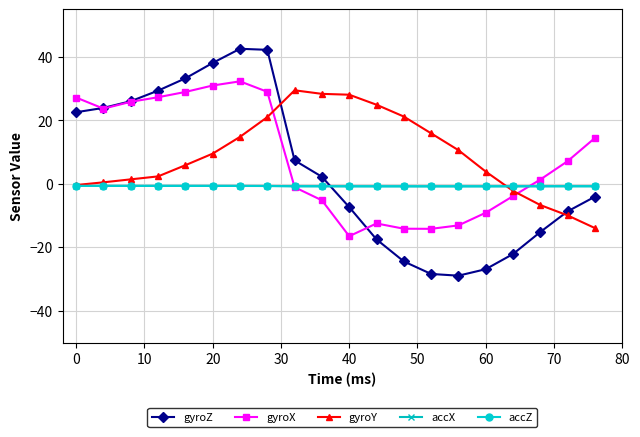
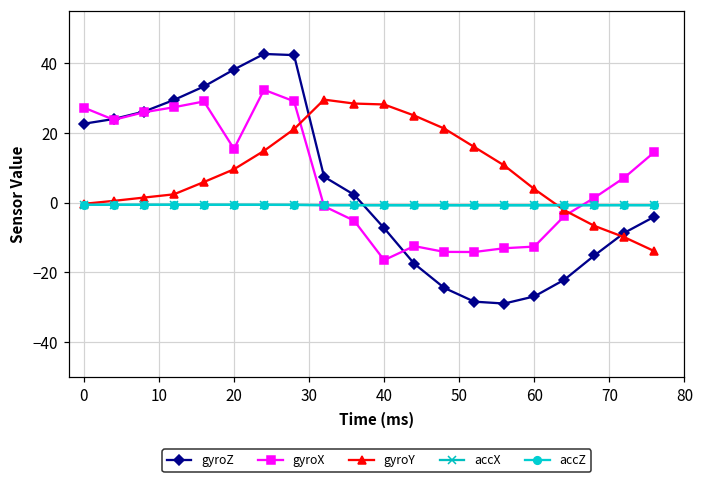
gyroX, 20: 31 -> 15
gyroX, 60: -9 -> -13
